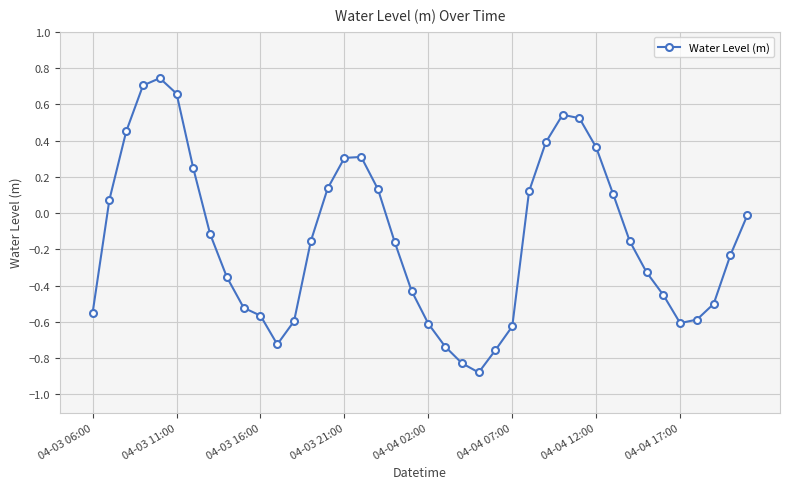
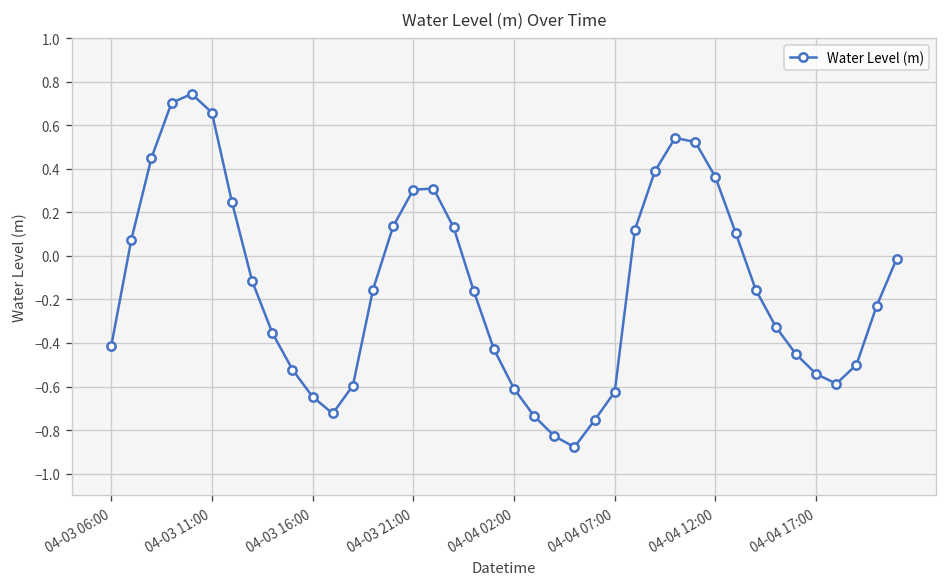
04-03 06:00: -0.55 -> -0.42
04-03 16:00: -0.57 -> -0.65
04-04 17:00: -0.61 -> -0.54
